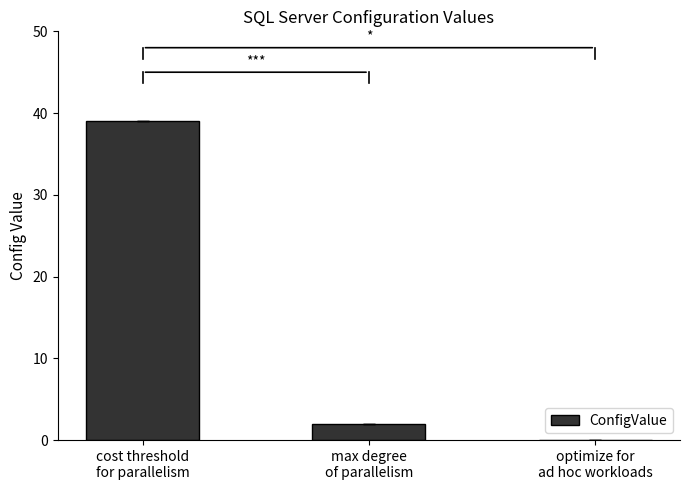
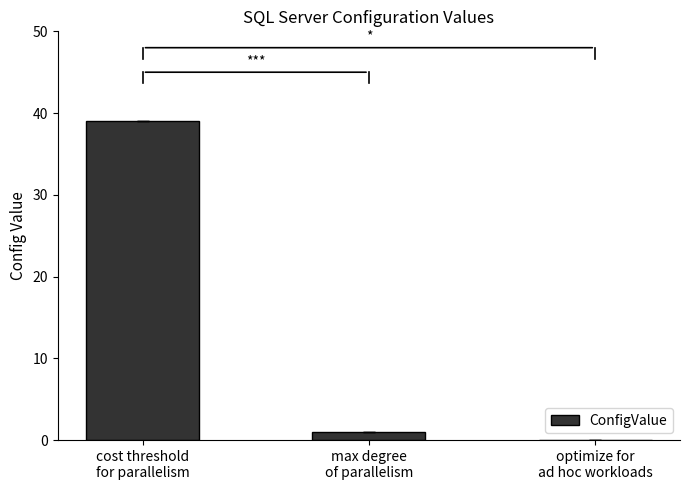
ConfigValue, max degree of parallelism: 2 -> 1
